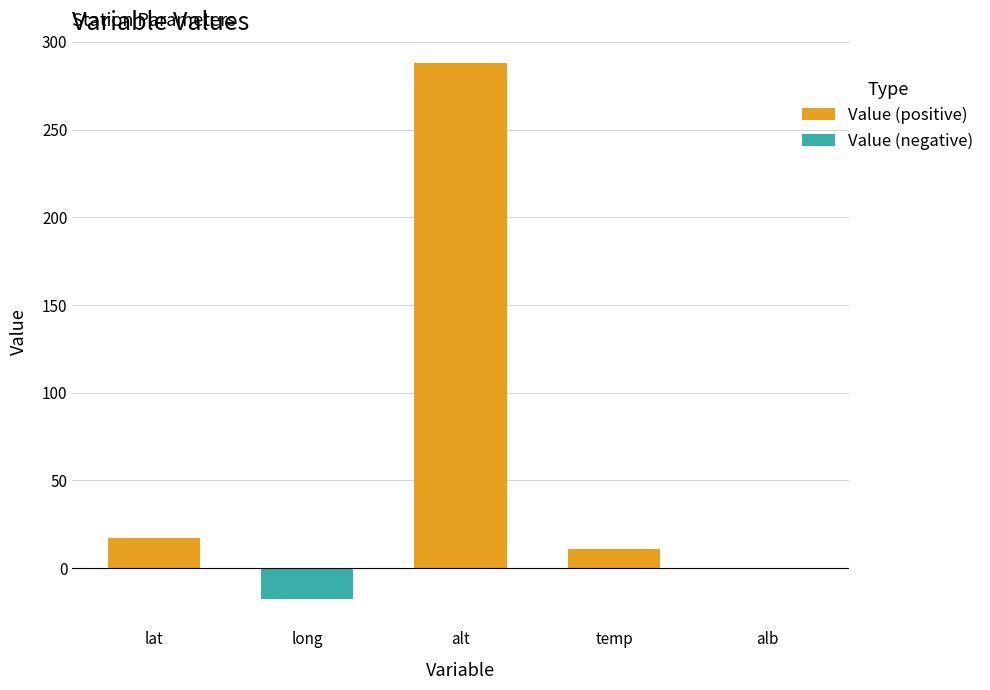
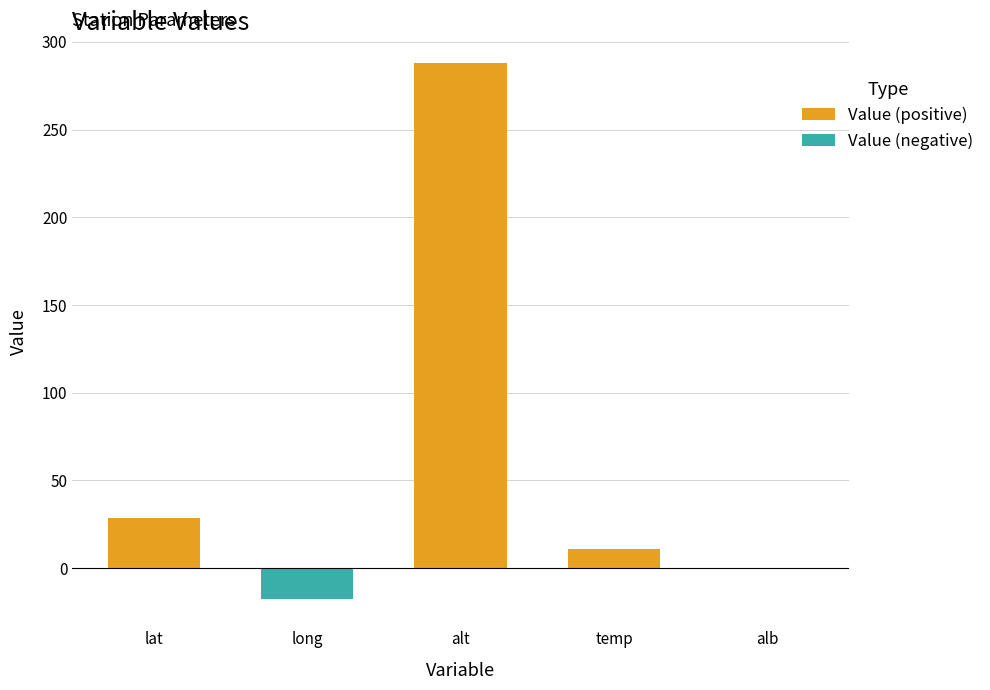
Value (positive), lat: 17 -> 29
